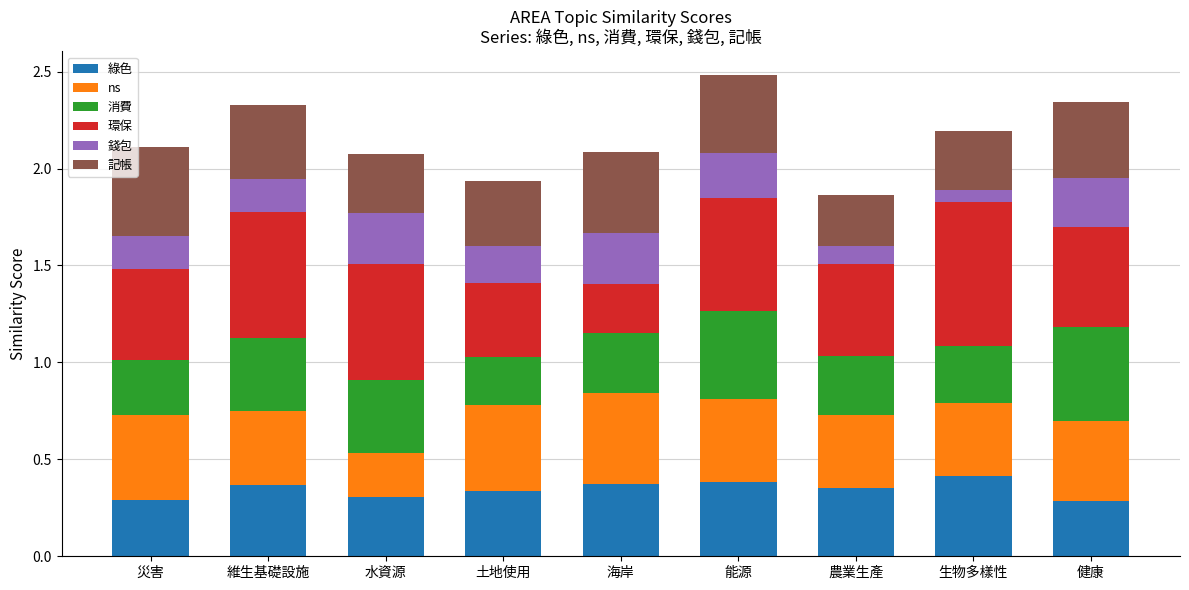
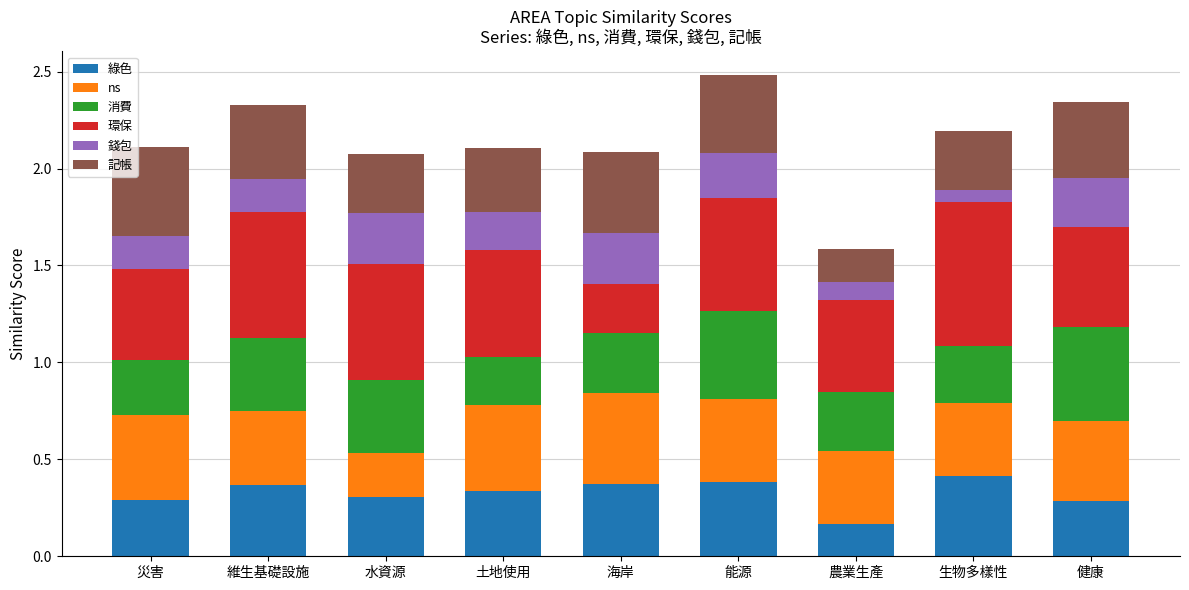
環保, 土地使用: 0.38 -> 0.55
綠色, 農業生產: 0.35 -> 0.17
記帳, 農業生產: 0.26 -> 0.17
